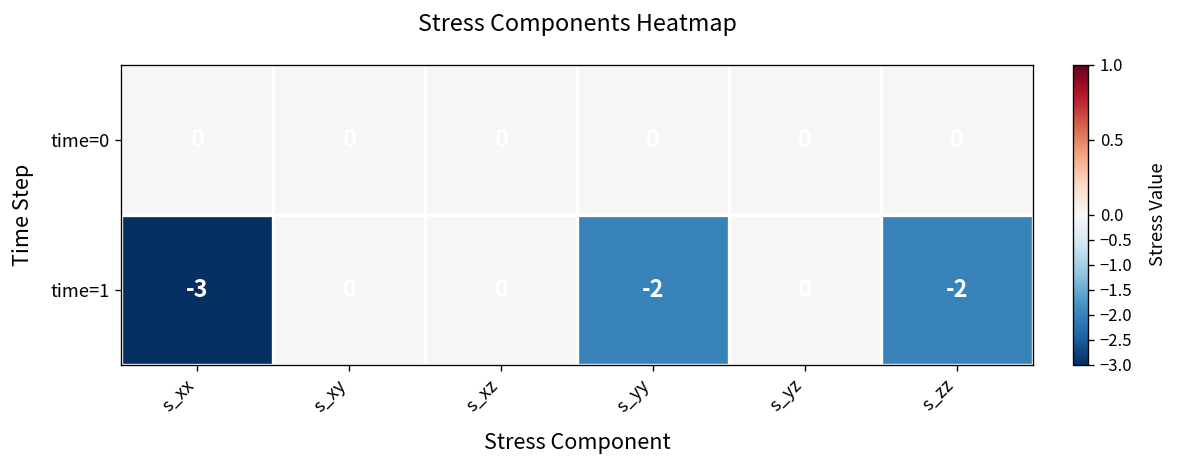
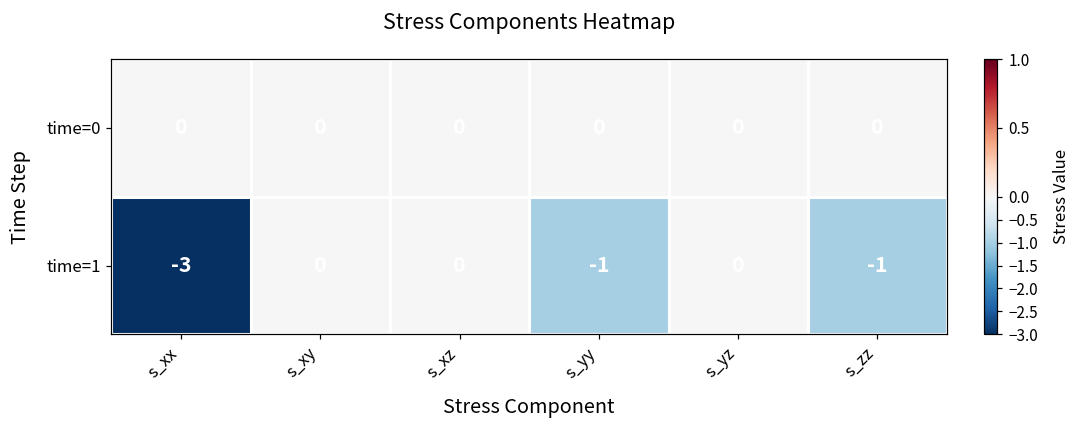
time=1, s_yy: -2 -> -1
time=1, s_zz: -2 -> -1
